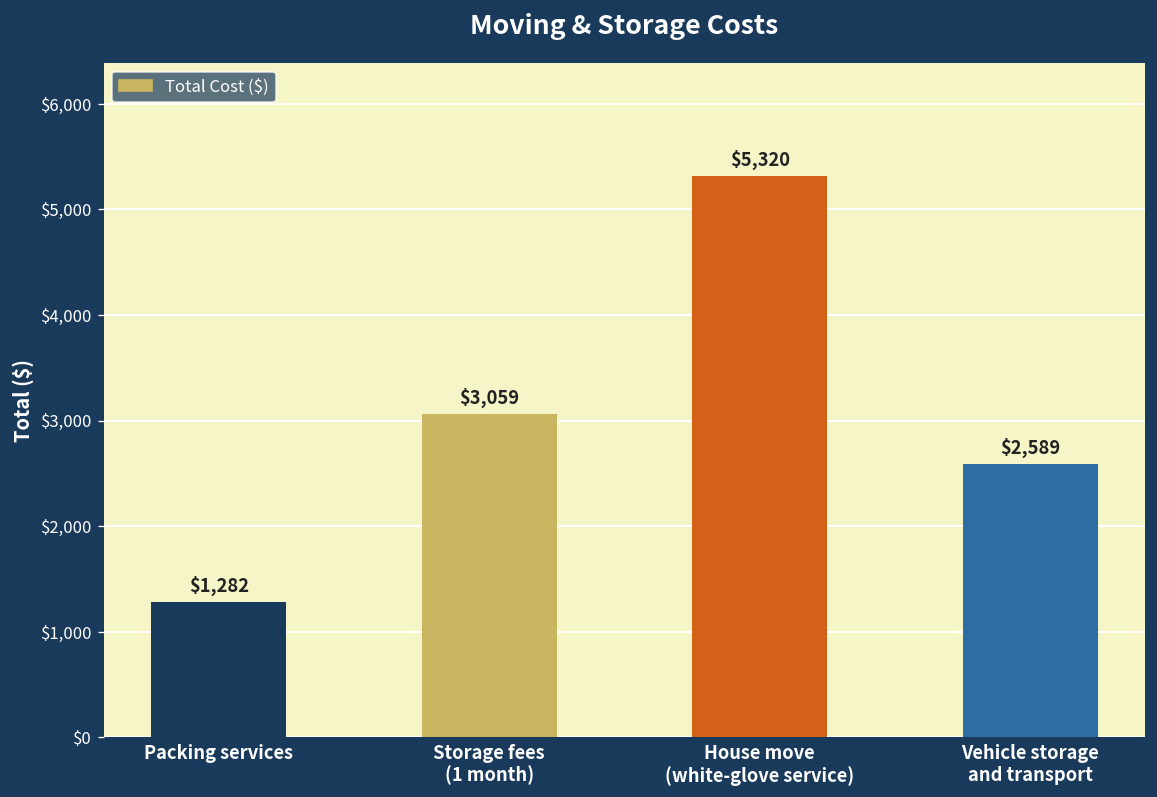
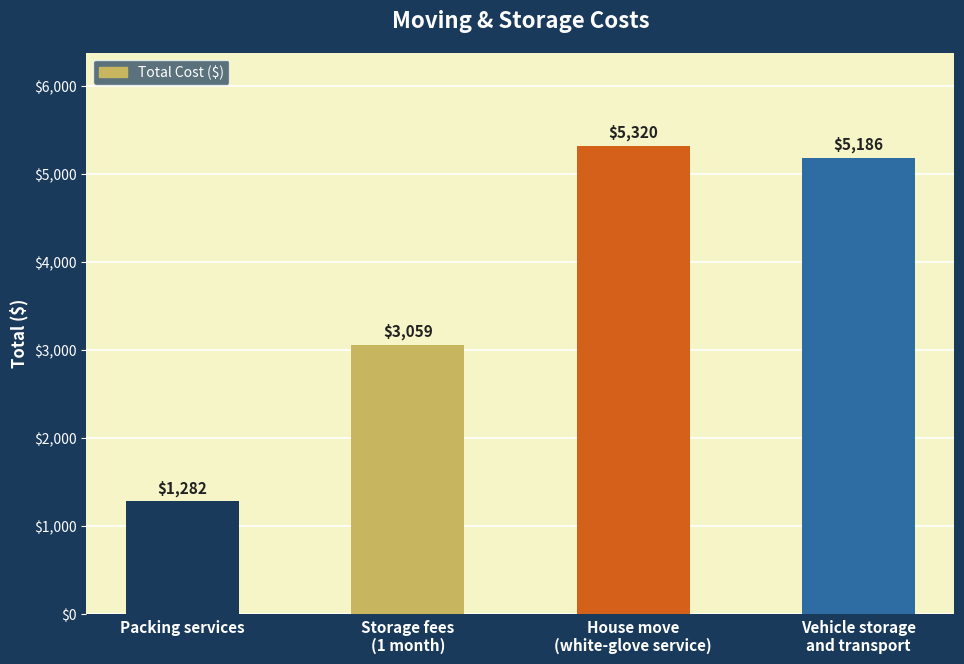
Vehicle storage and transport: $2,589 -> $5,186
